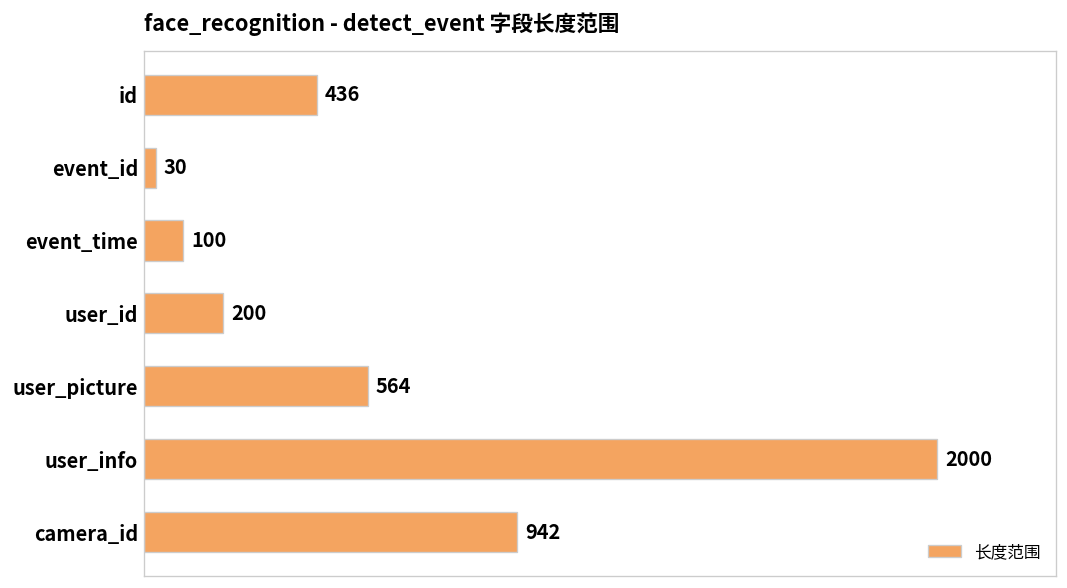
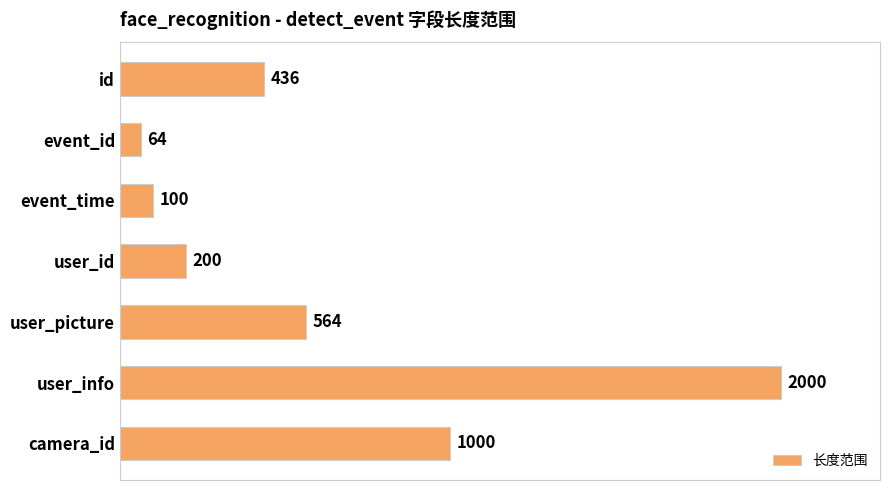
event_id: 30 -> 64
camera_id: 942 -> 1000
